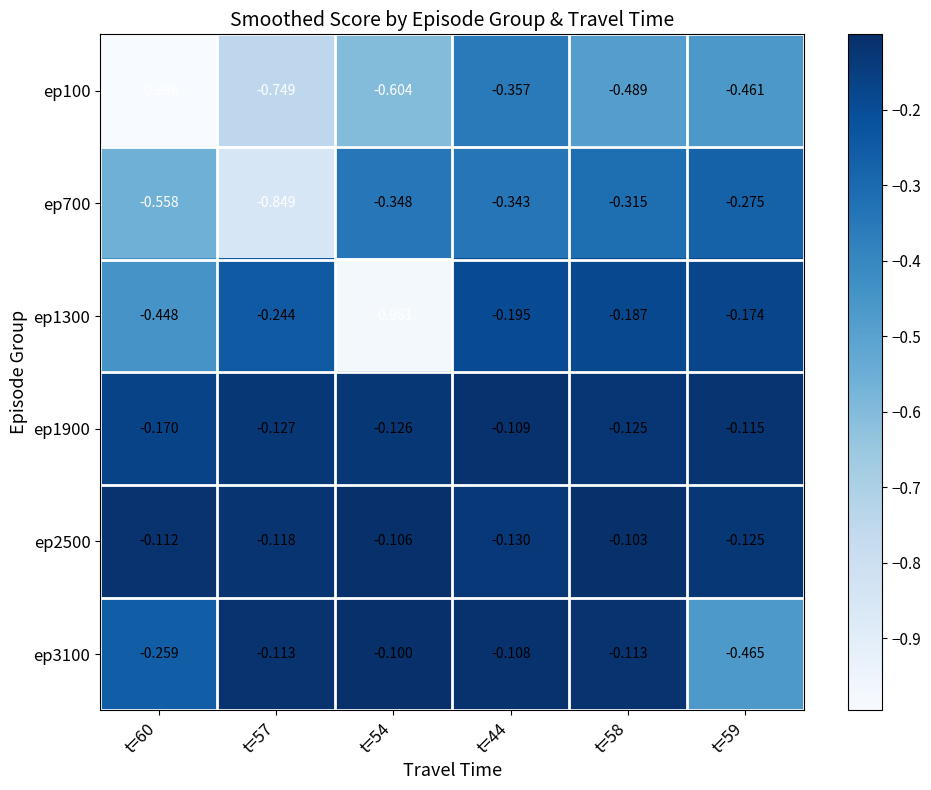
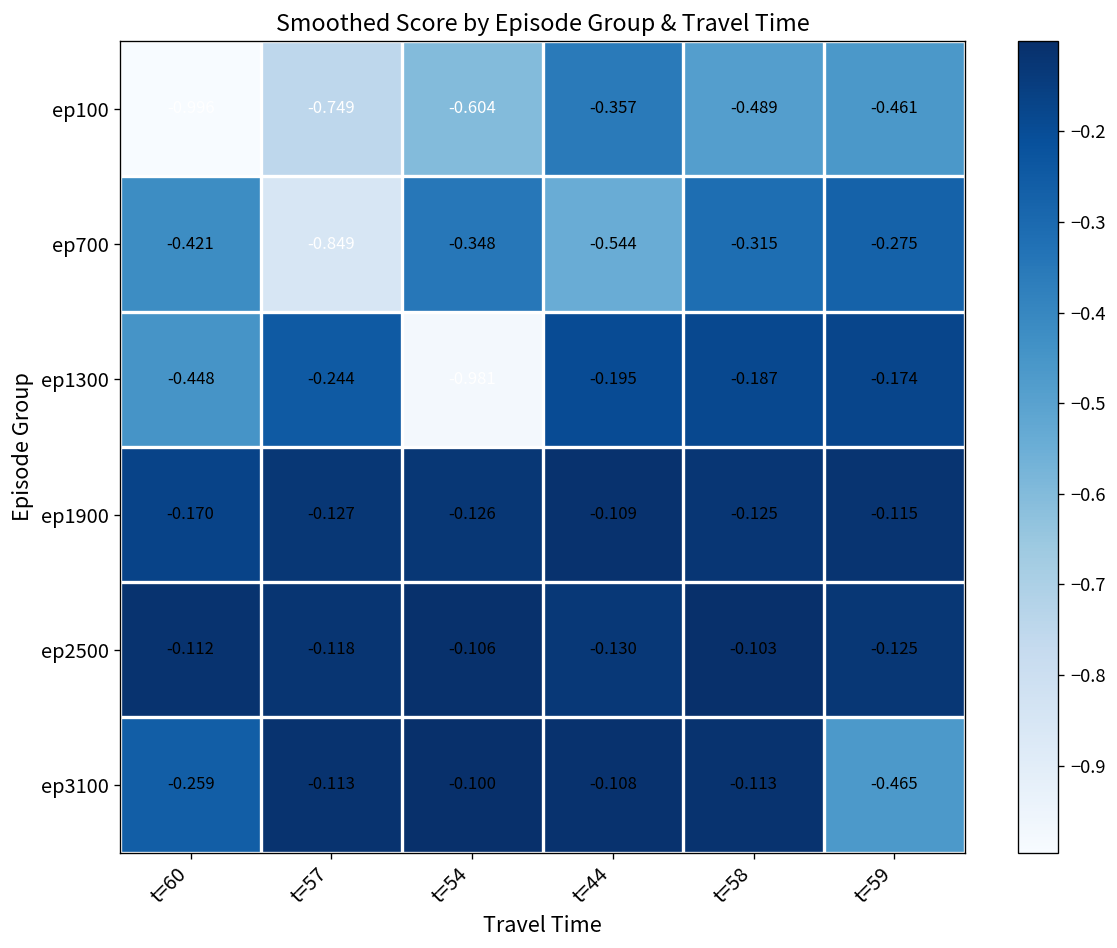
ep700, t=60: -0.558 -> -0.421
ep700, t=44: -0.343 -> -0.544
